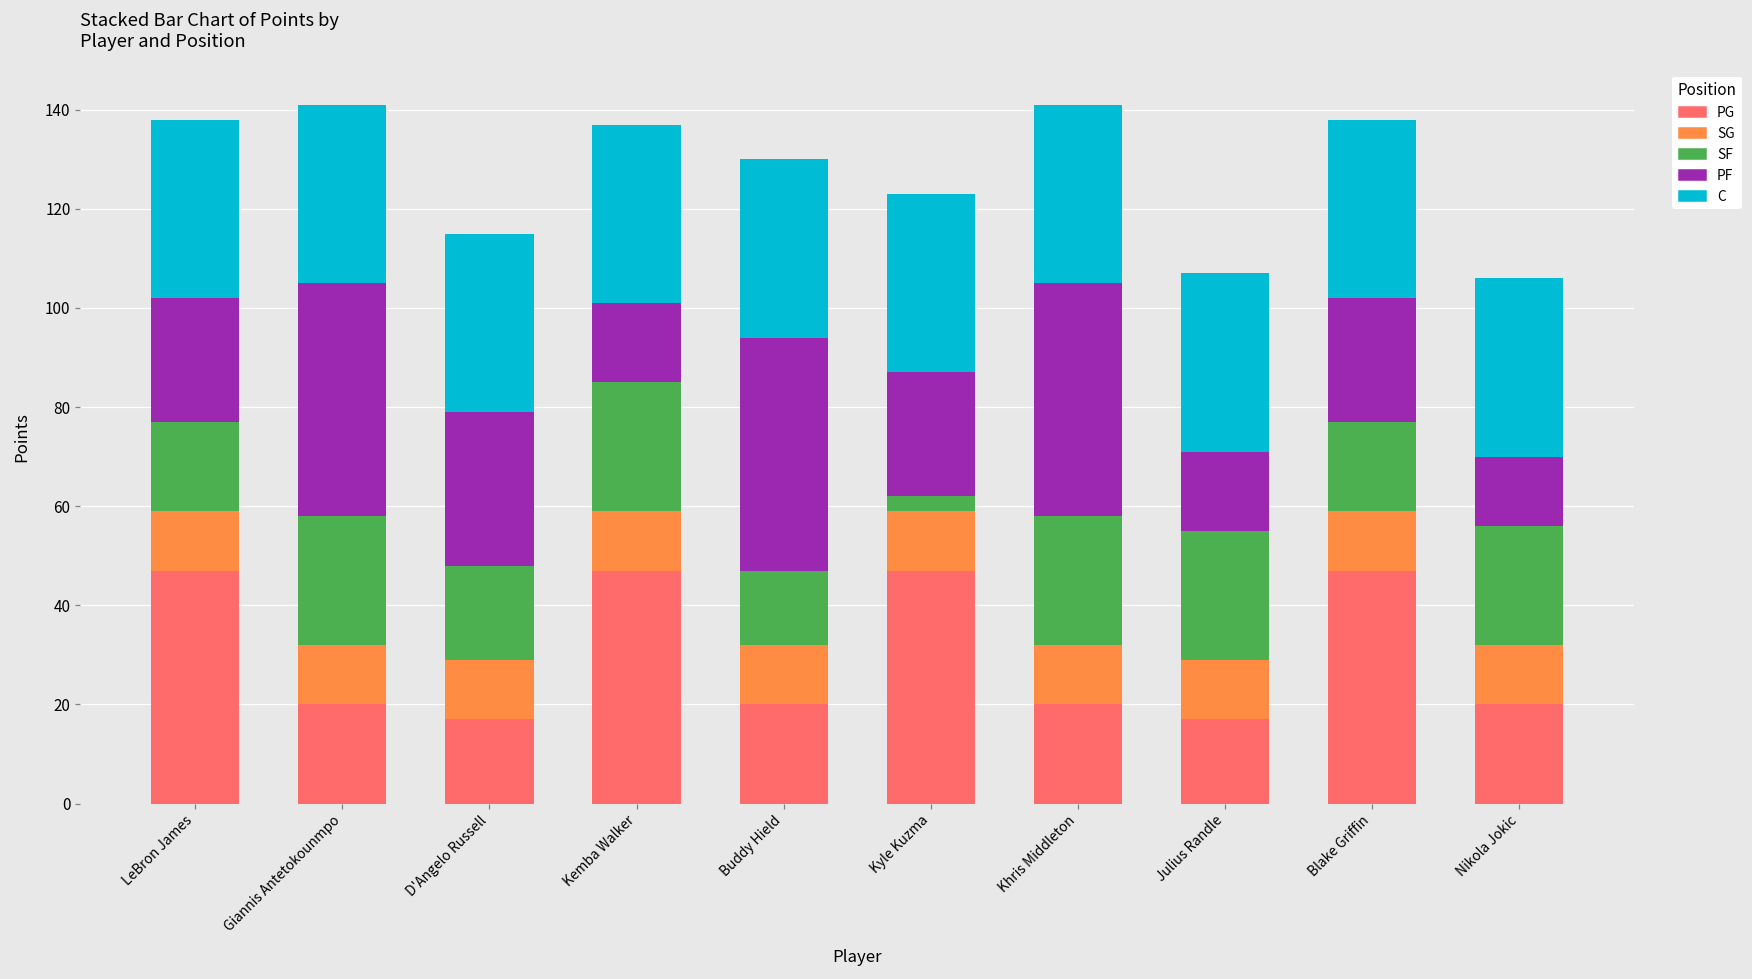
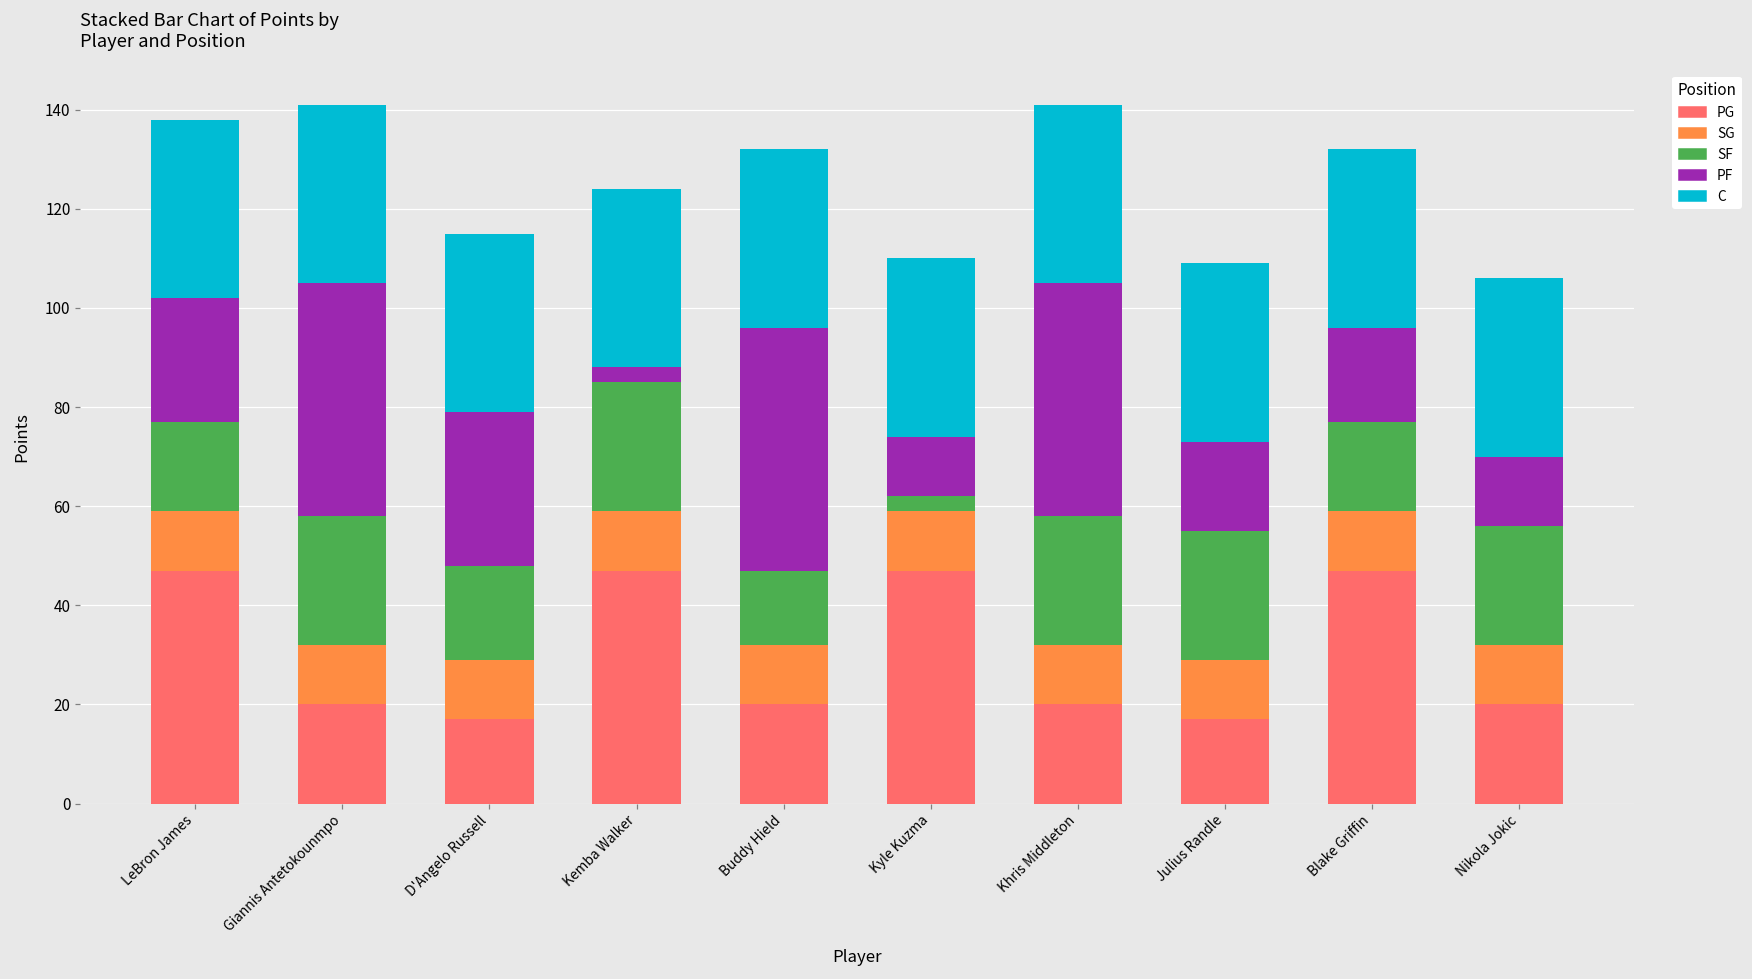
PF, Kemba Walker: 16 -> 3
PF, Buddy Hield: 47 -> 49
PF, Kyle Kuzma: 25 -> 12
PF, Julius Randle: 16 -> 18
PF, Blake Griffin: 25 -> 19
